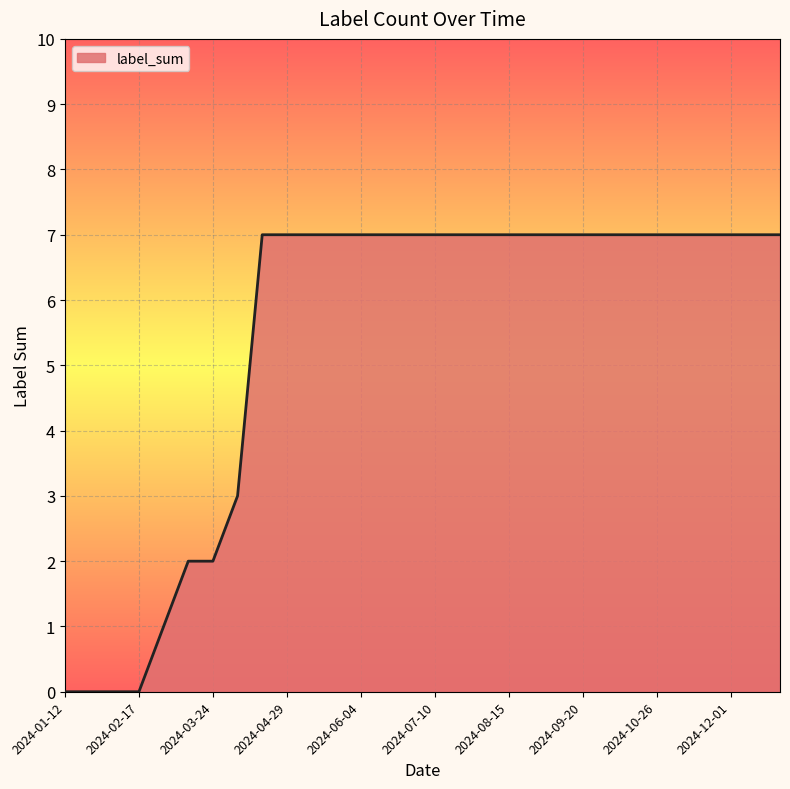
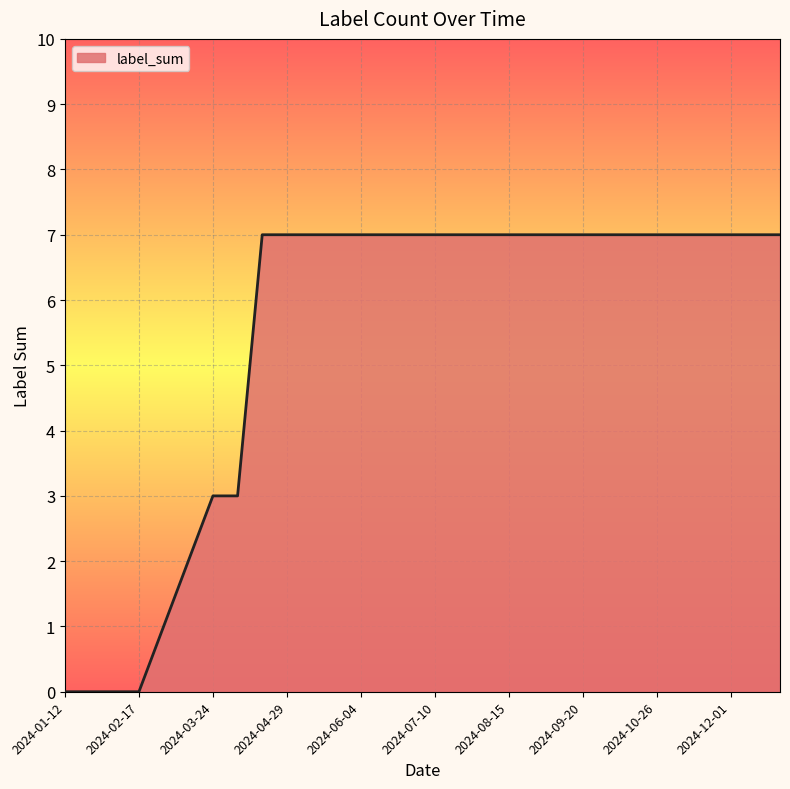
2024-03-24: 2 -> 3
